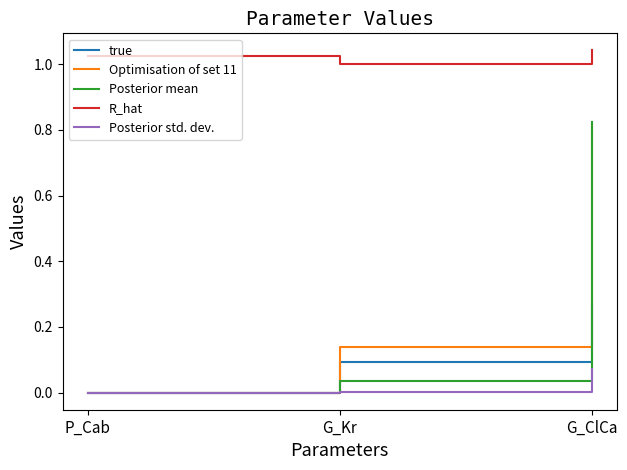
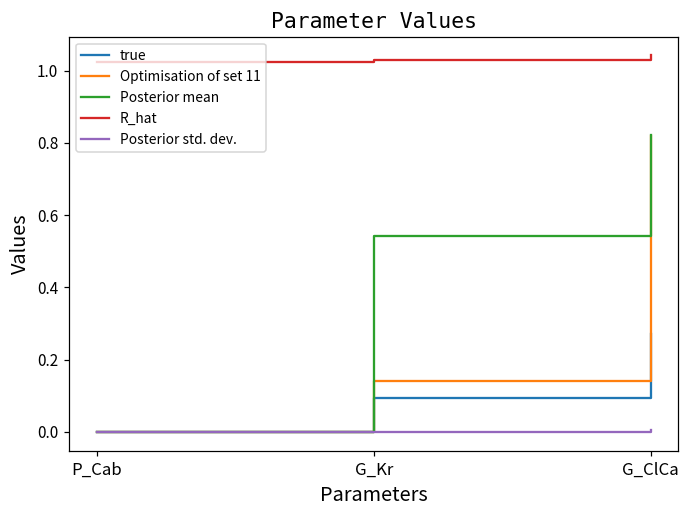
Posterior mean, G_Kr: 0.03 -> 0.54
R_hat, G_Kr: 1.00 -> 1.03
Posterior std. dev., G_ClCa: 0.07 -> 0.00
